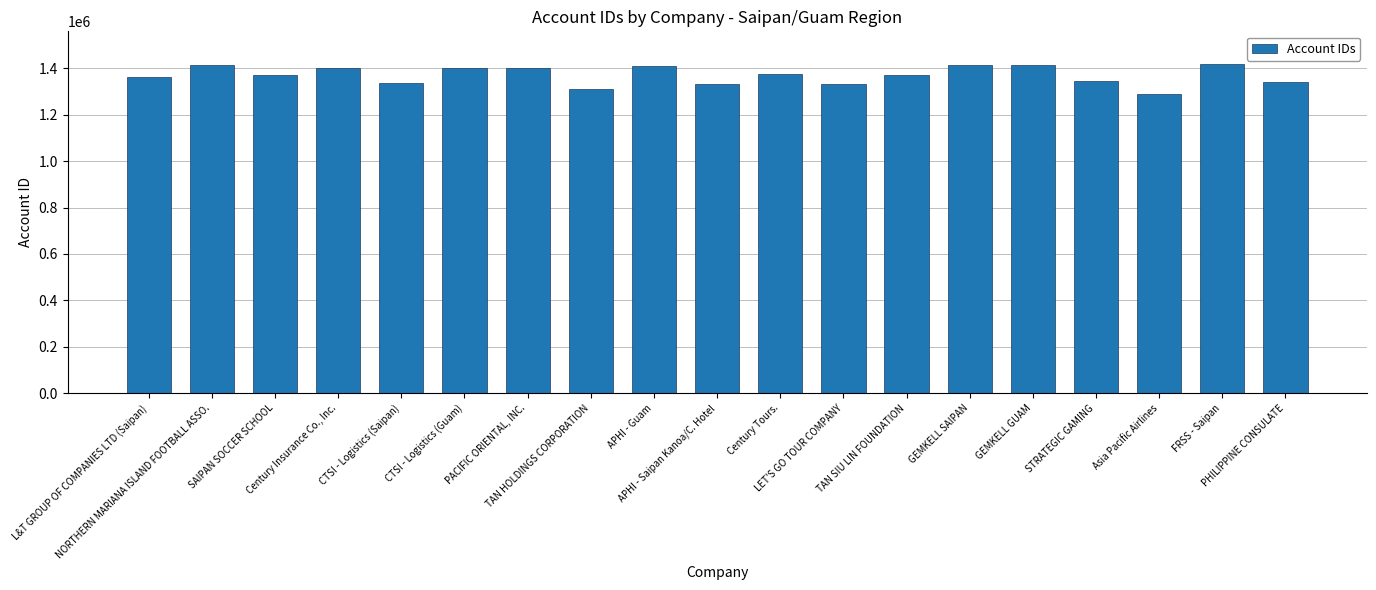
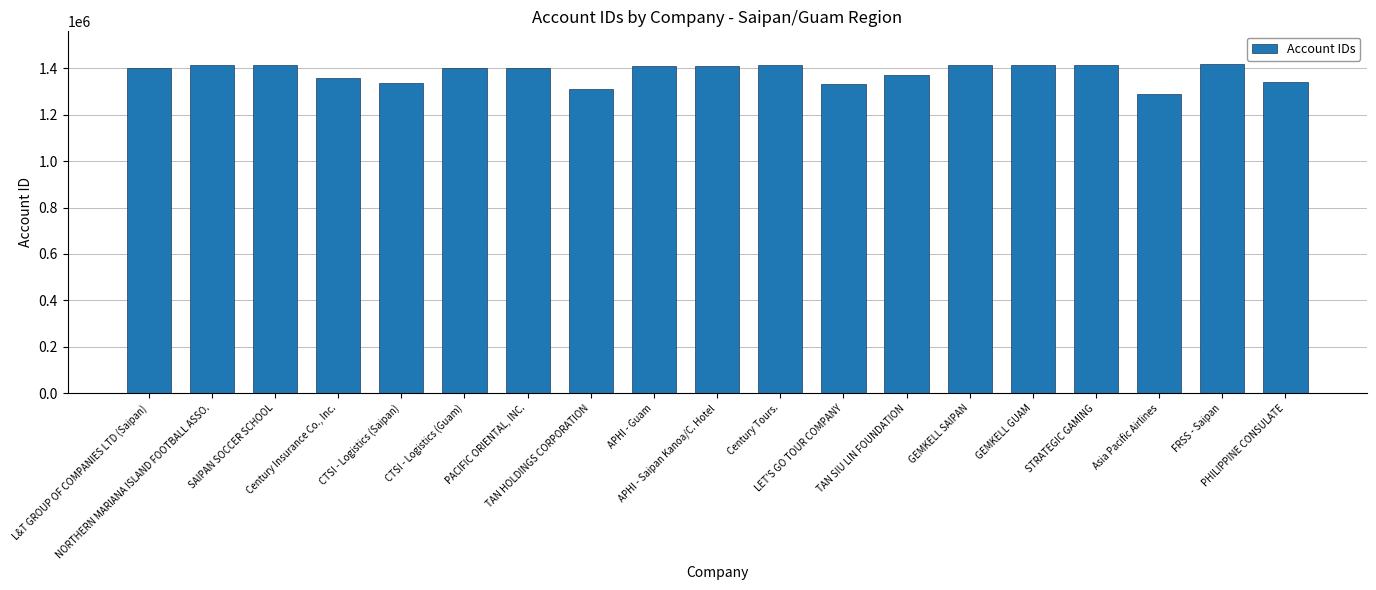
L&T GROUP OF COMPANIES LTD (Saipan): 1360000 -> 1400000
SAIPAN SOCCER SCHOOL: 1370000 -> 1410000
Century Insurance Co., Inc.: 1400000 -> 1360000
APHI - Saipan Kanoa/C. Hotel: 1330000 -> 1410000
Century Tours.: 1370000 -> 1410000
STRATEGIC GAMING: 1340000 -> 1420000
